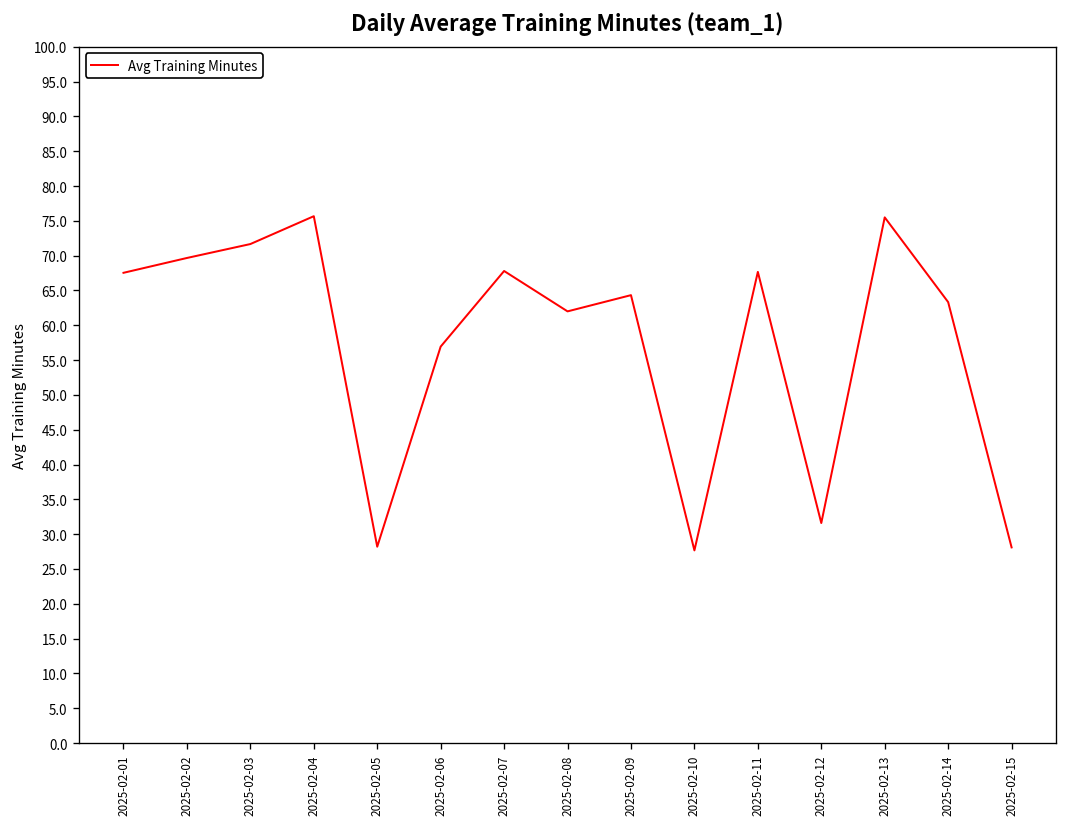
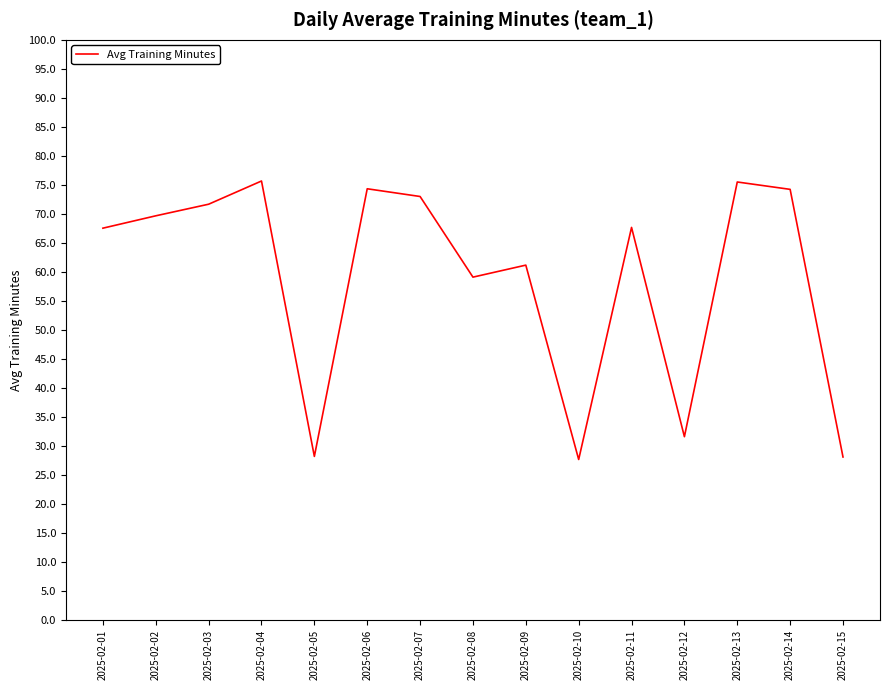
2025-02-06: 57 -> 74
2025-02-07: 68 -> 73
2025-02-08: 62 -> 59
2025-02-09: 64 -> 61
2025-02-14: 63 -> 74
